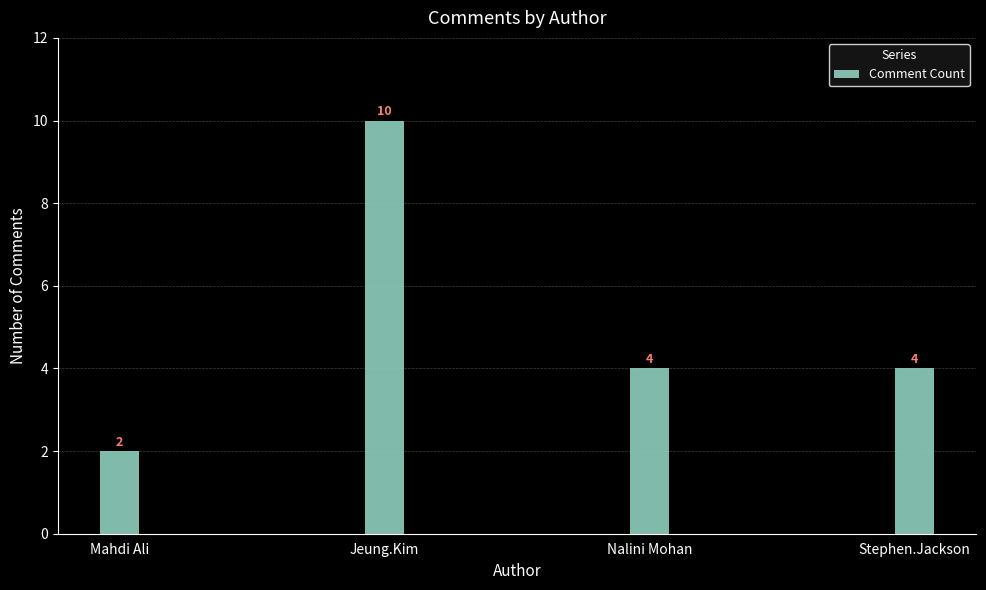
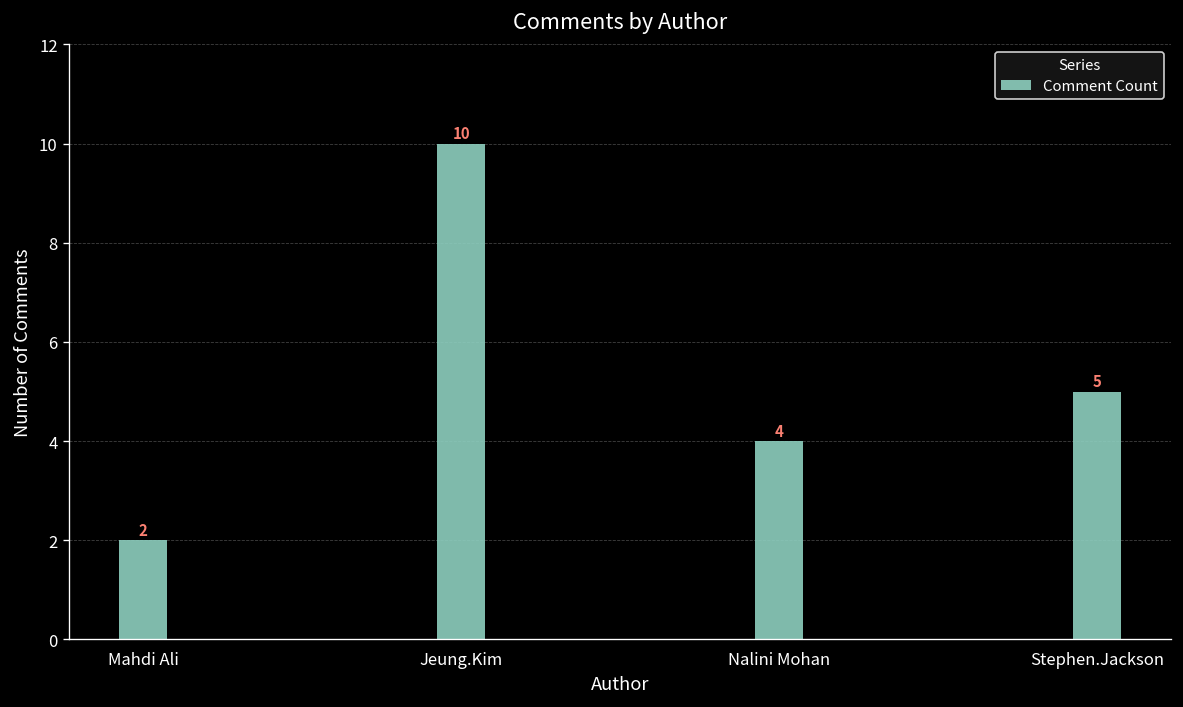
Stephen.Jackson: 4 -> 5
